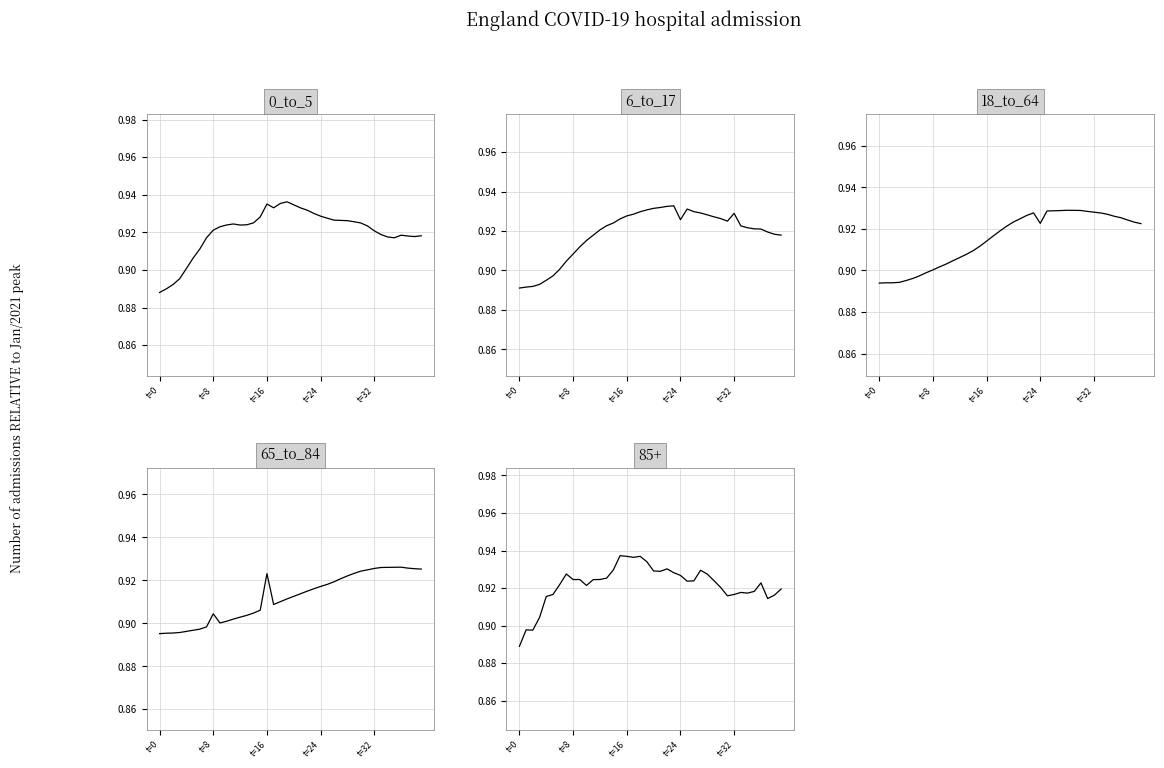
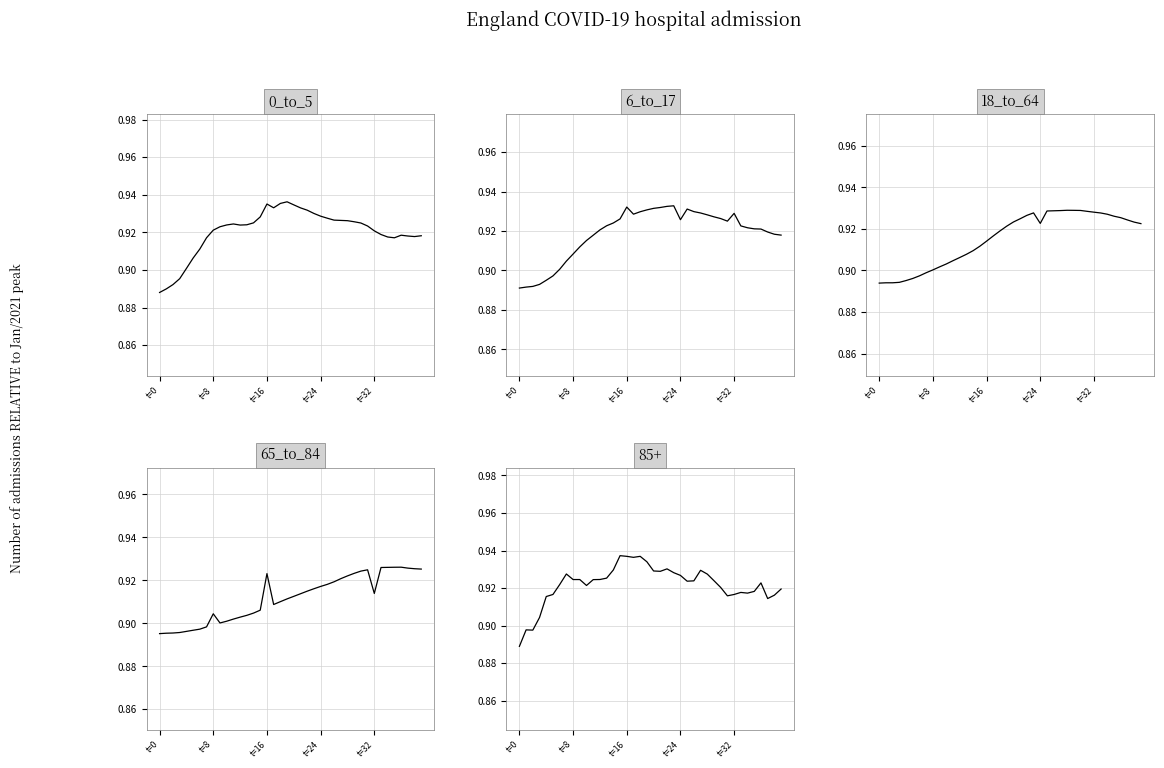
6_to_17, t=16: 0.928 -> 0.932
65_to_84, t=32: 0.926 -> 0.914
